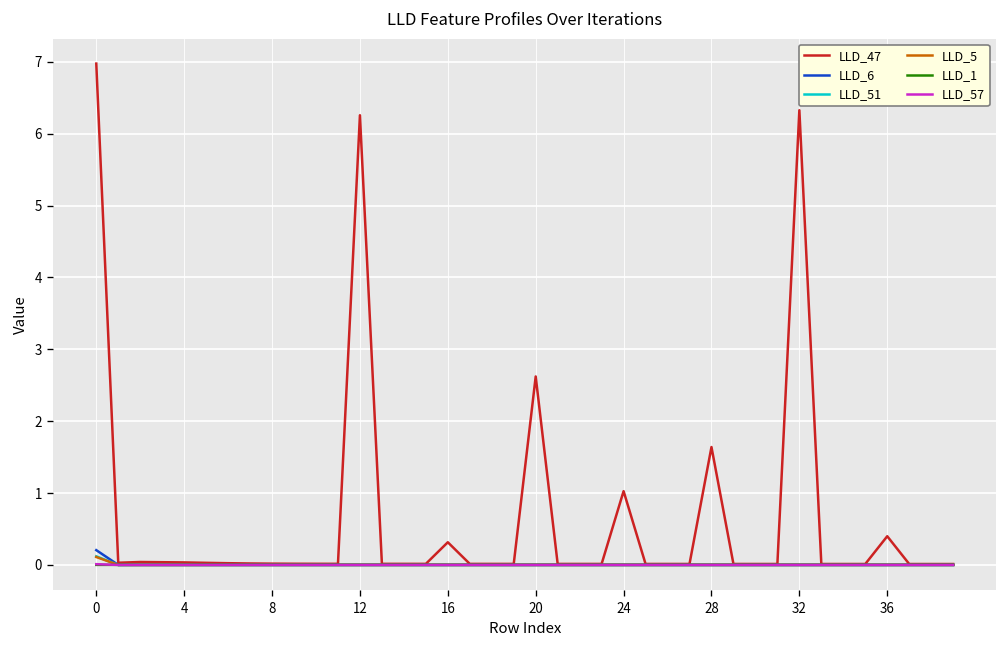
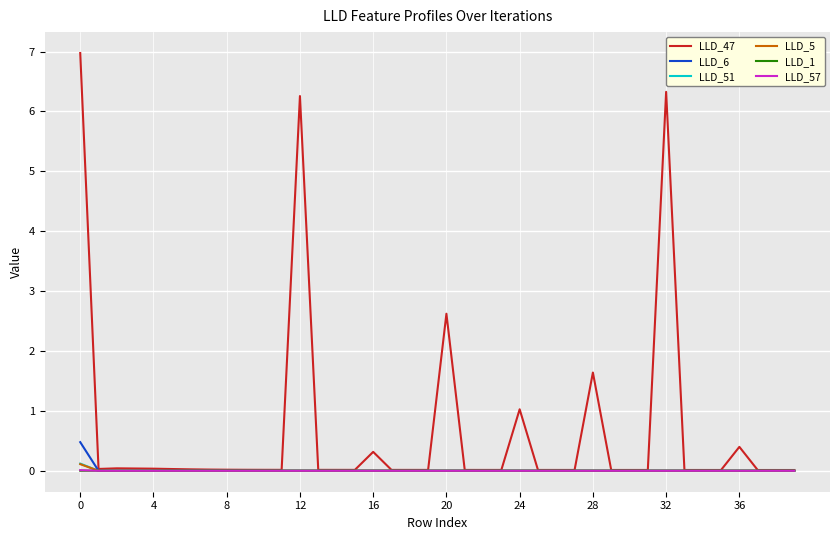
LLD_6, 0: 0.2 -> 0.5
